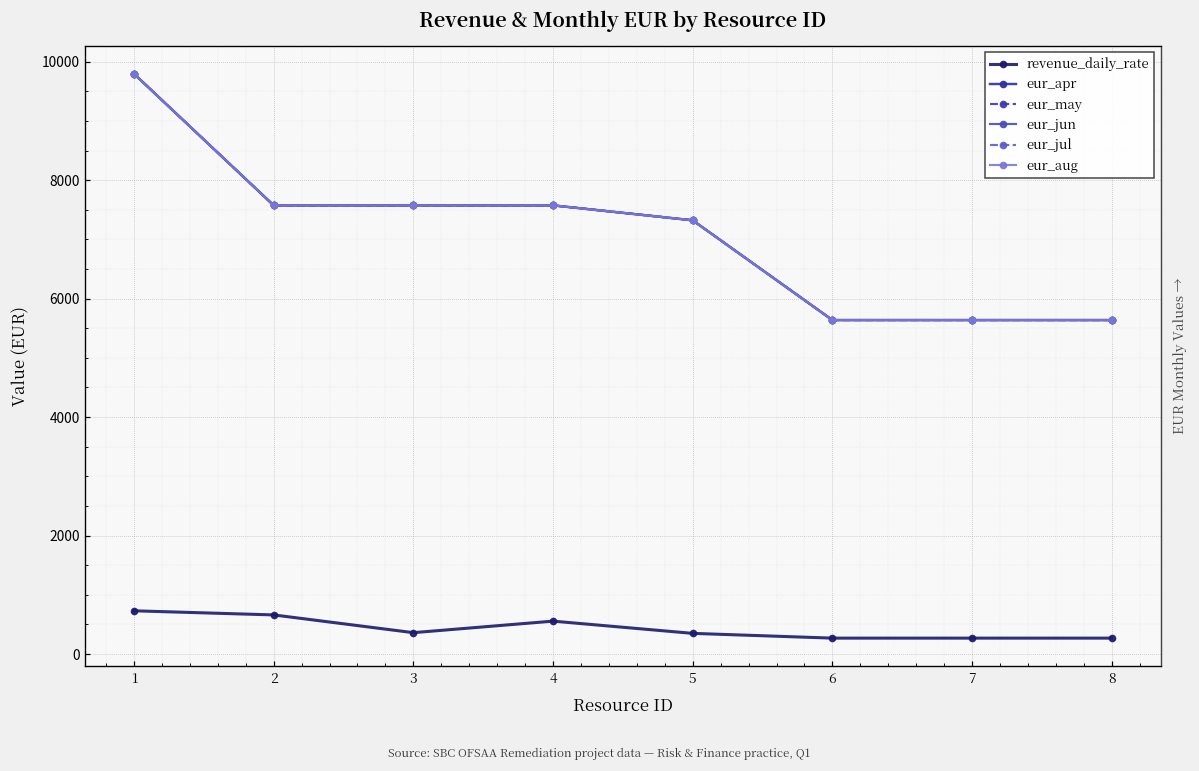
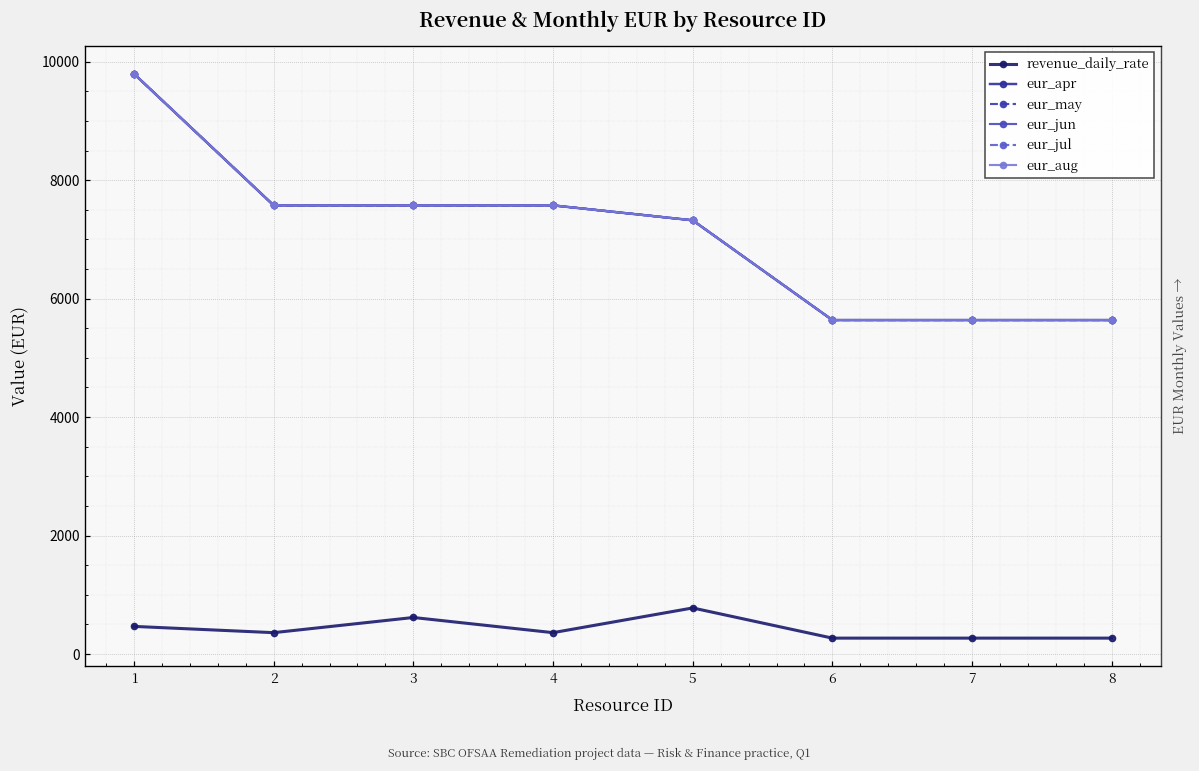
revenue_daily_rate, 1: 700 -> 500
revenue_daily_rate, 2: 700 -> 400
revenue_daily_rate, 3: 400 -> 600
revenue_daily_rate, 4: 600 -> 400
revenue_daily_rate, 5: 300 -> 800
